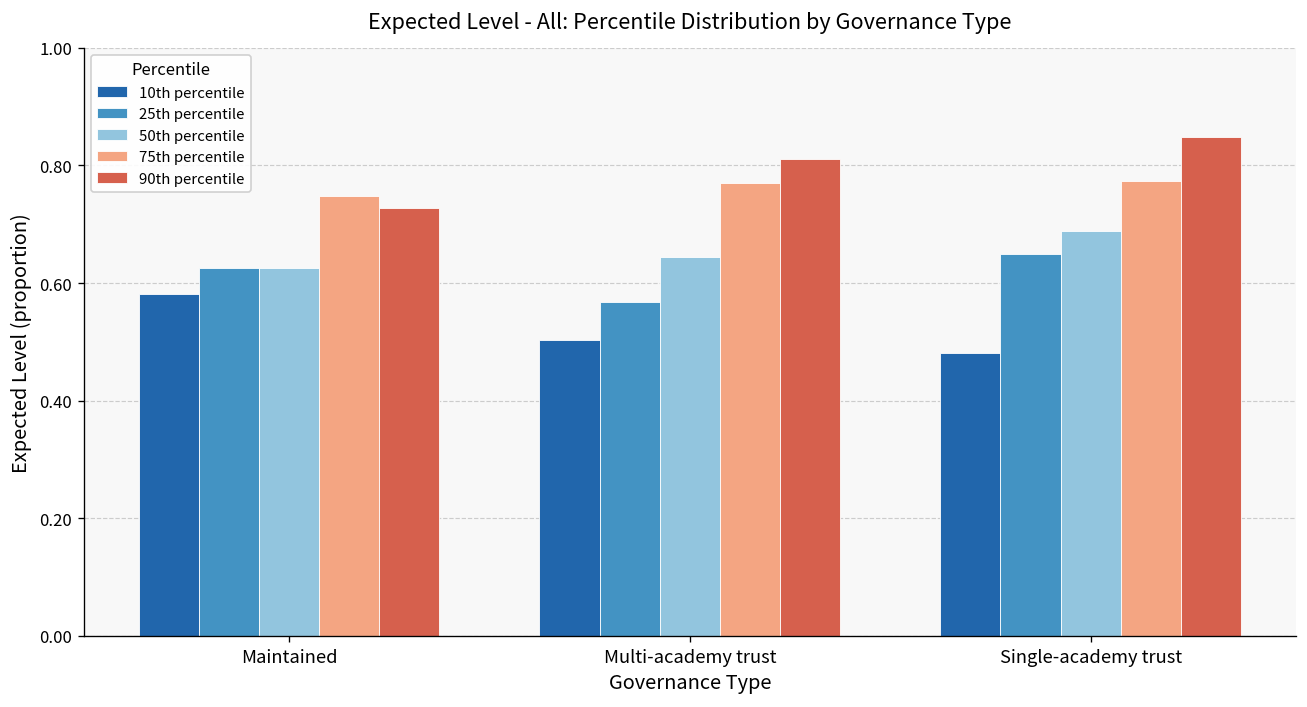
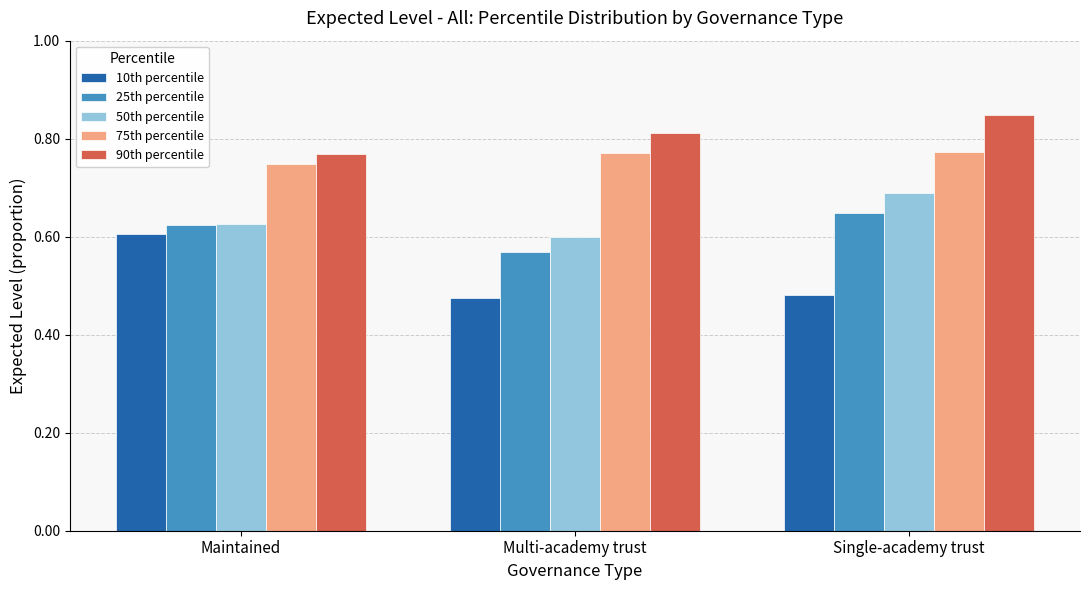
10th percentile, Maintained: 0.58 -> 0.61
90th percentile, Maintained: 0.73 -> 0.77
10th percentile, Multi-academy trust: 0.50 -> 0.48
50th percentile, Multi-academy trust: 0.64 -> 0.60
